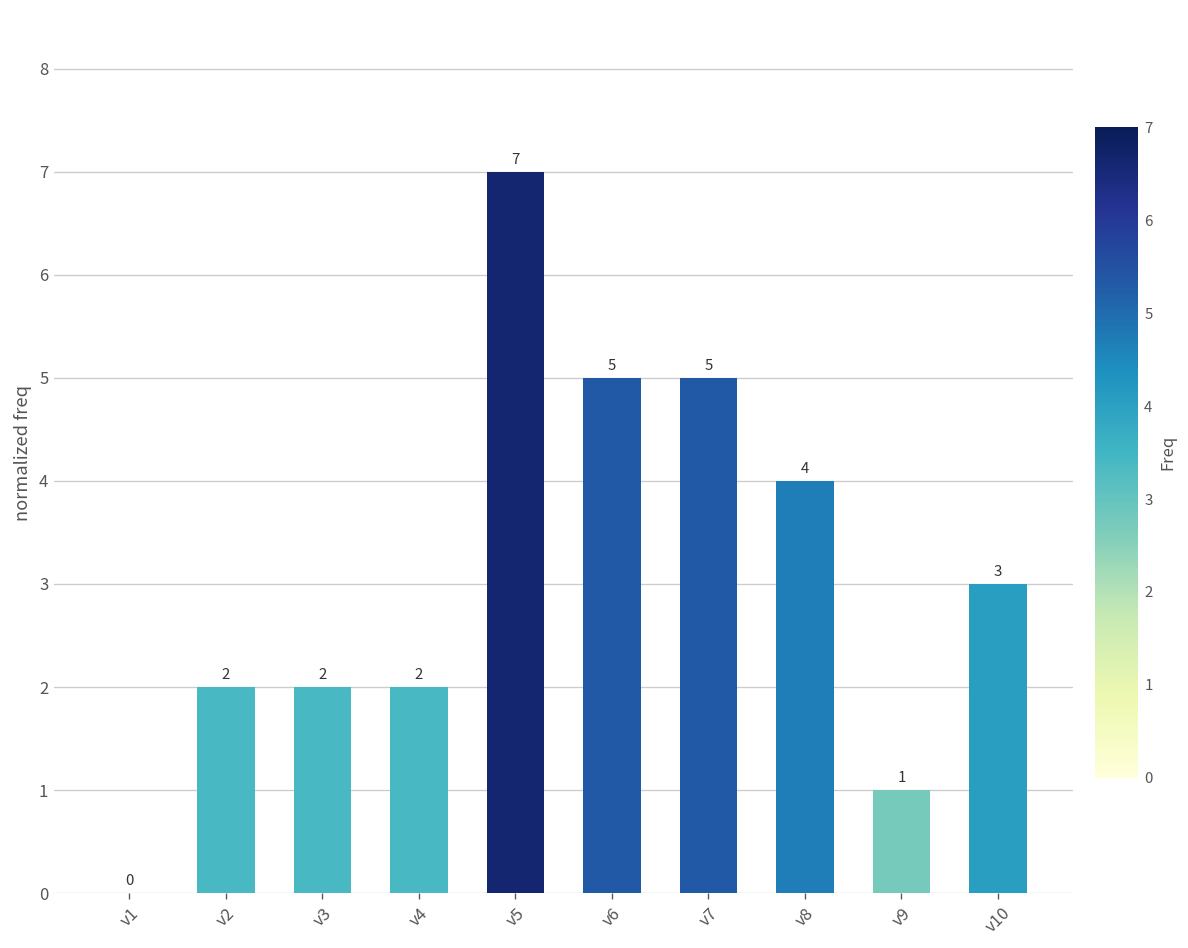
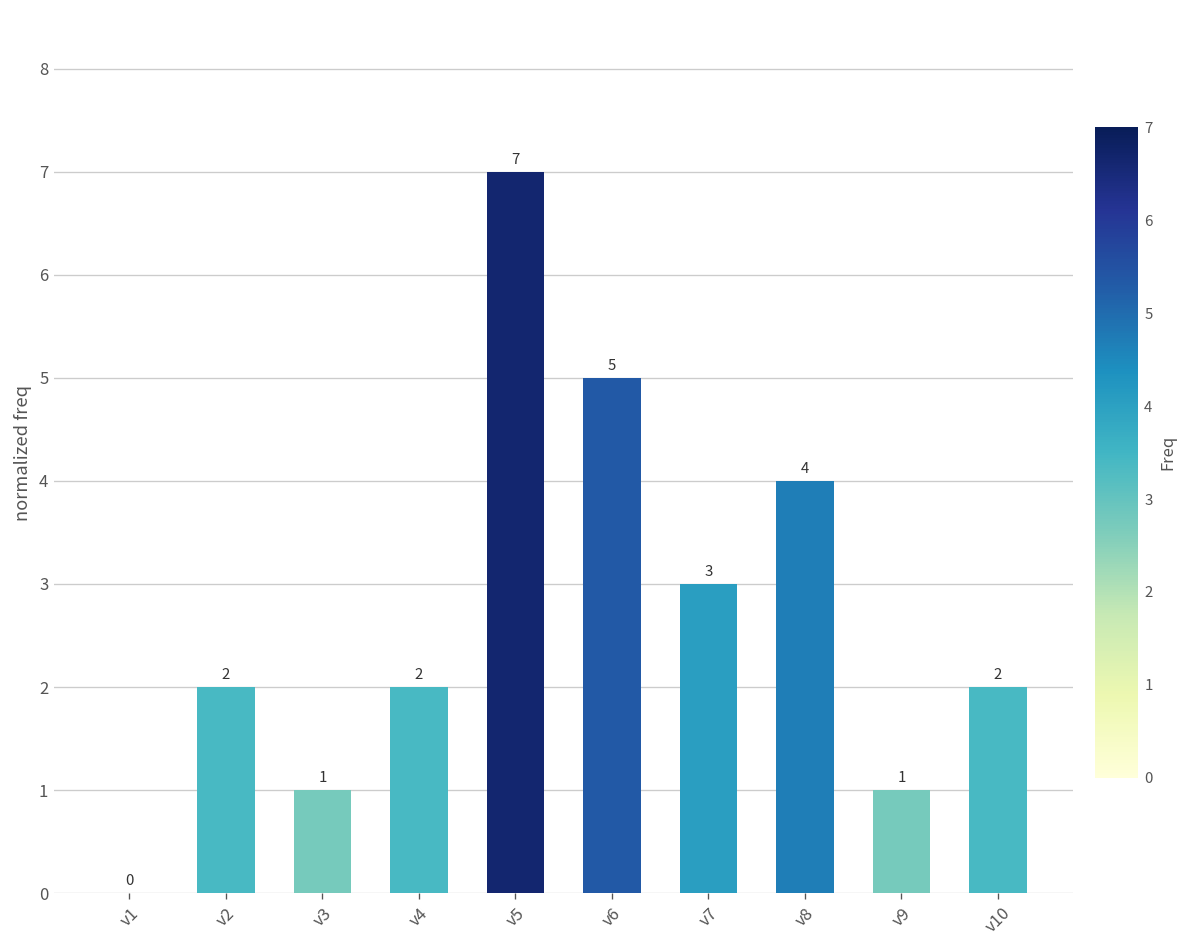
v3: 2 -> 1
v7: 5 -> 3
v10: 3 -> 2
